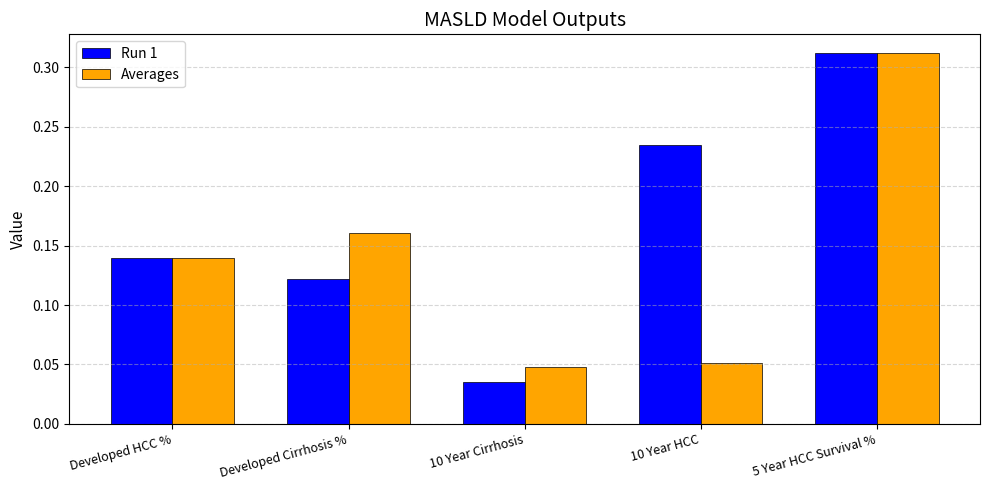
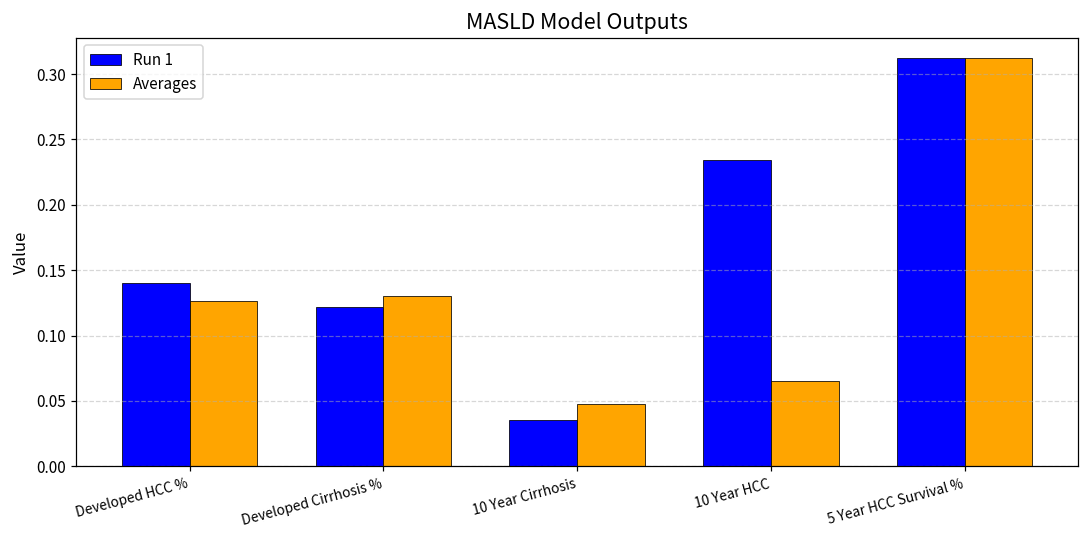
Averages, Developed HCC %: 0.140 -> 0.126
Averages, Developed Cirrhosis %: 0.161 -> 0.130
Averages, 10 Year HCC: 0.051 -> 0.065
